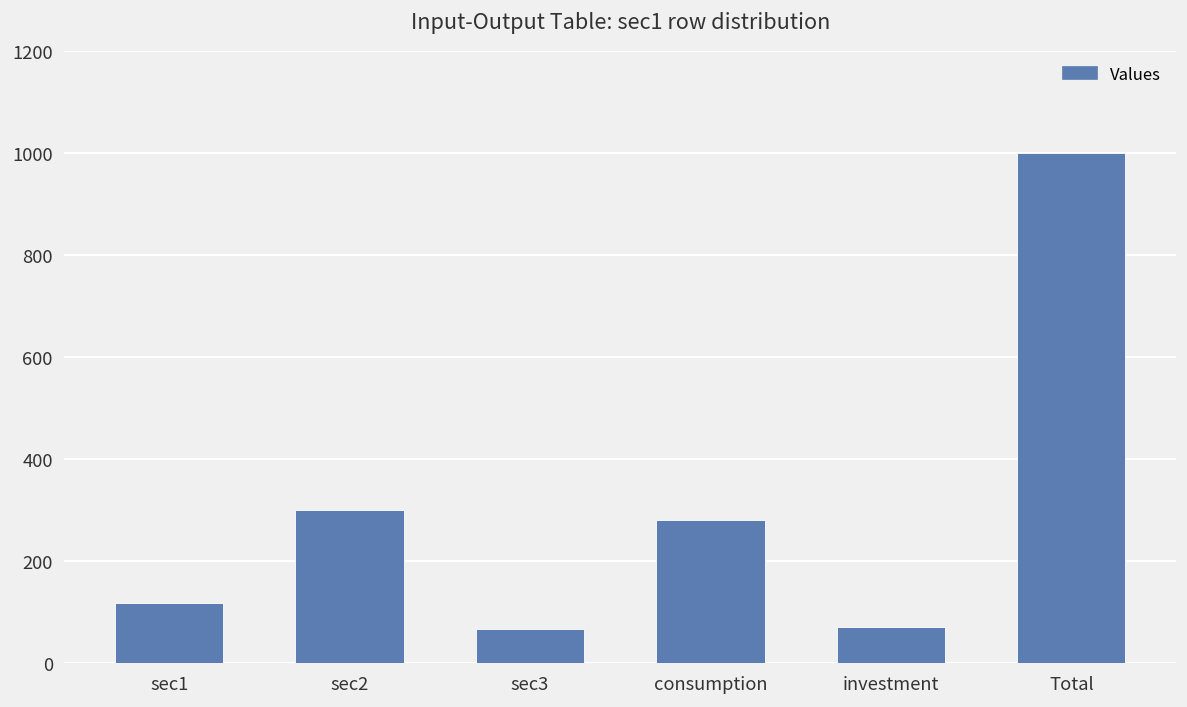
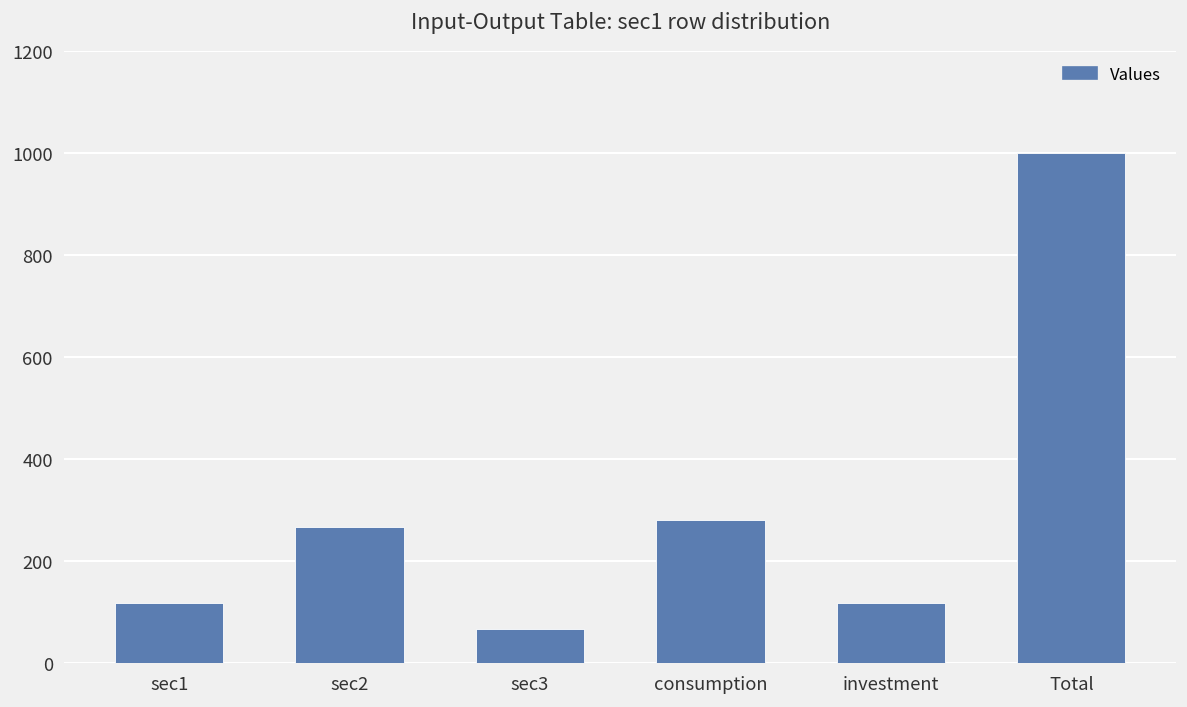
sec2: 300 -> 270
investment: 70 -> 120
